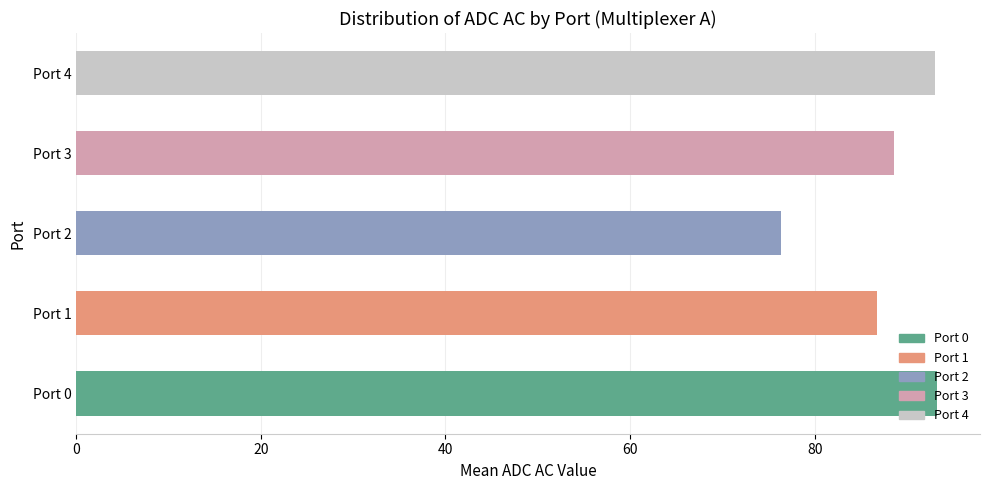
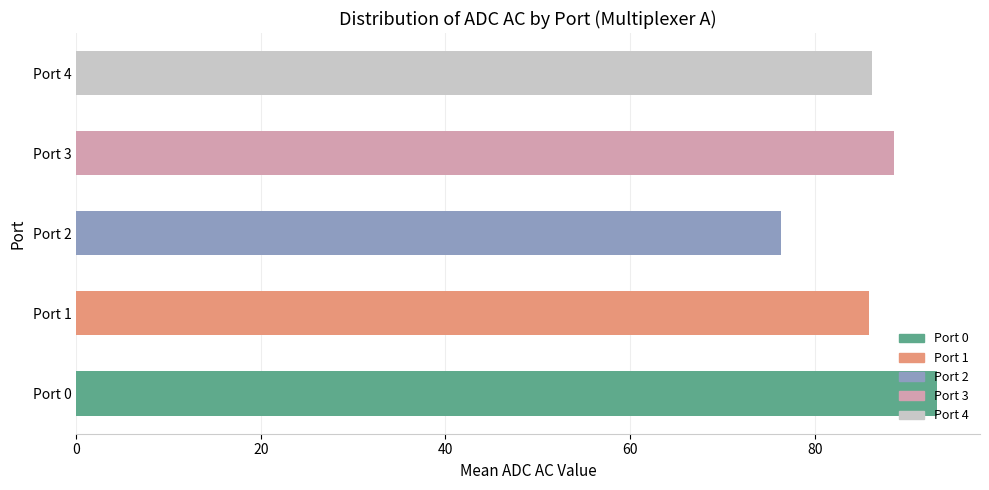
Port 4: 93 -> 86
Port 1: 87 -> 86
